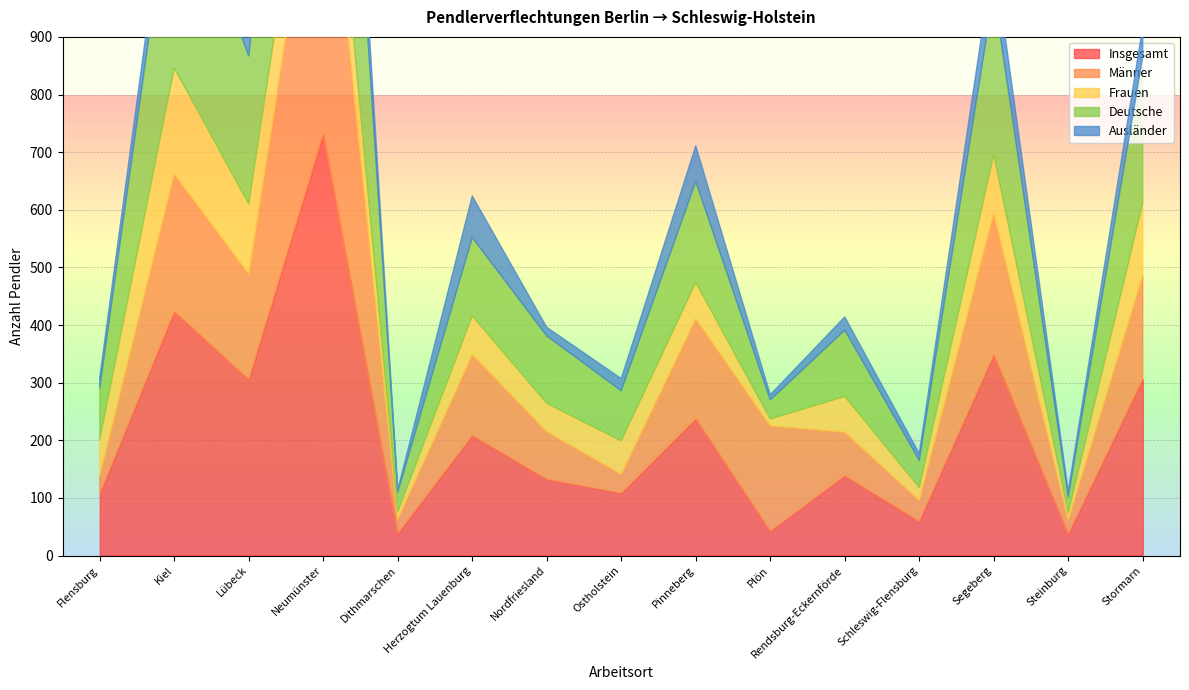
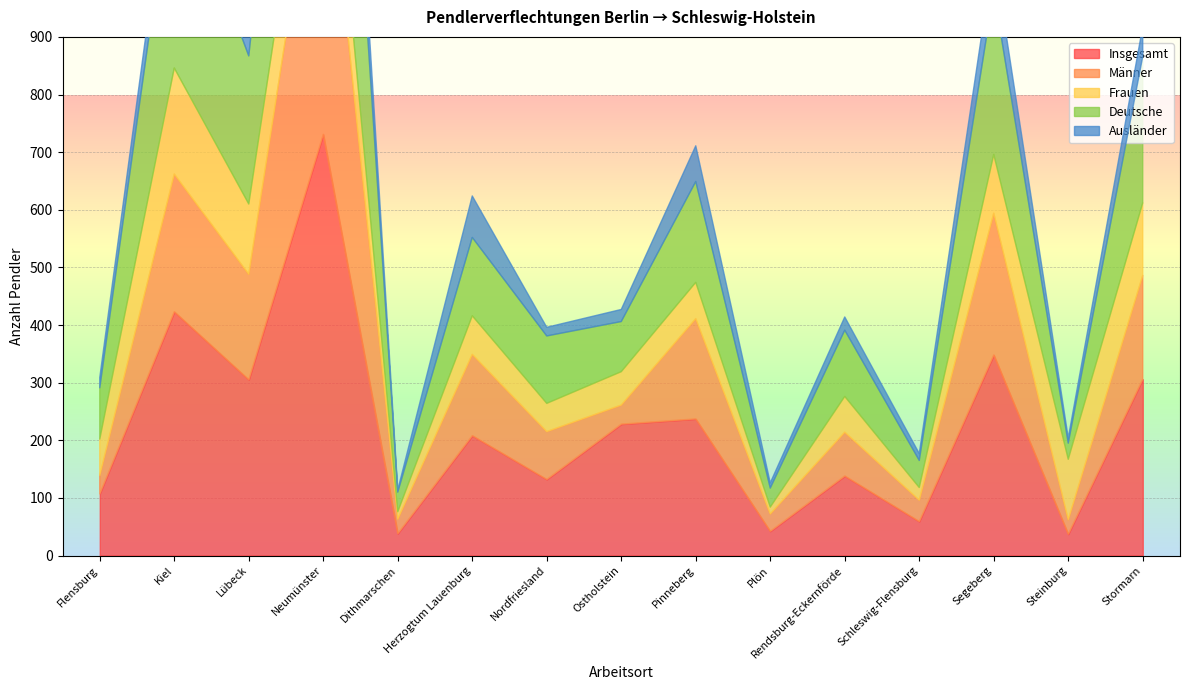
Insgesamt, Ostholstein: 110 -> 230
Männer, Plön: 180 -> 30
Frauen, Steinburg: 10 -> 110
